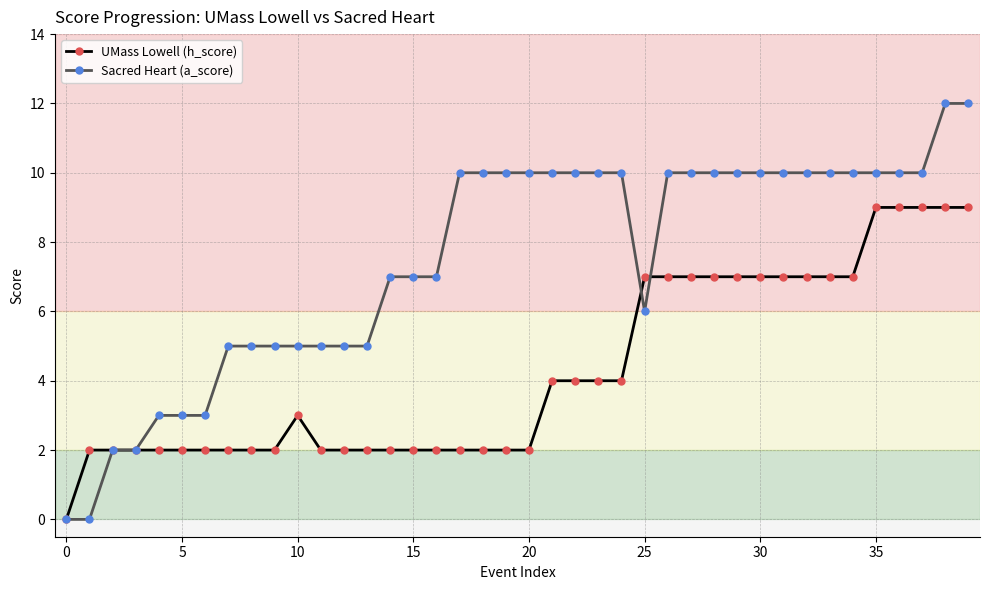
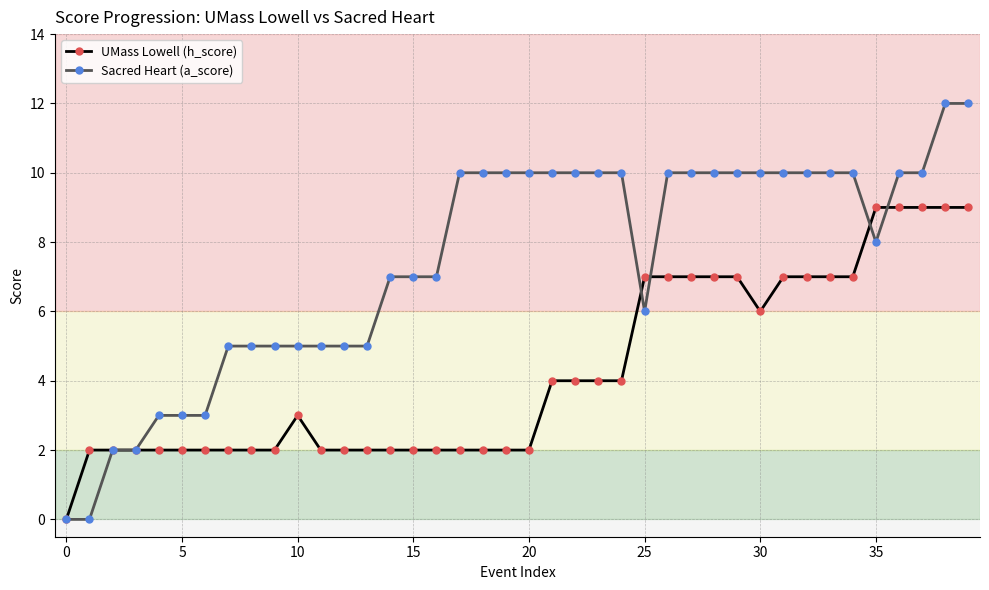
UMass Lowell (h_score), 30: 7 -> 6
Sacred Heart (a_score), 35: 10 -> 8
